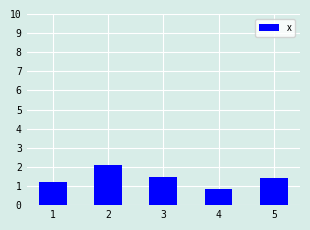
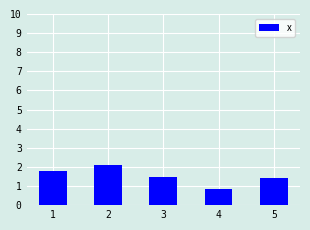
1: 1.2 -> 1.8
